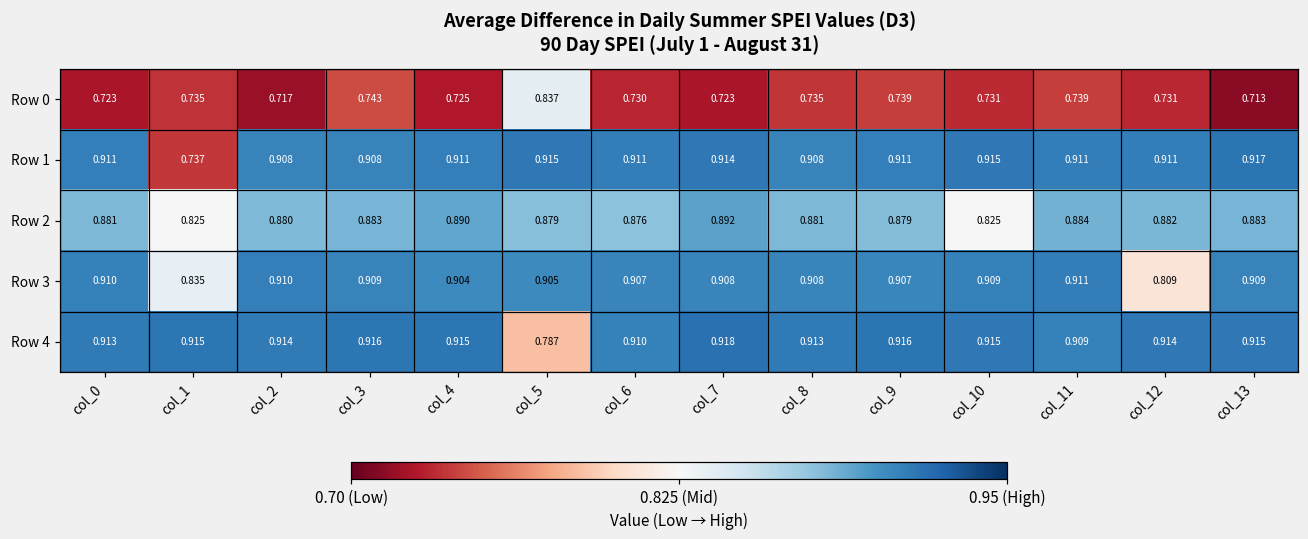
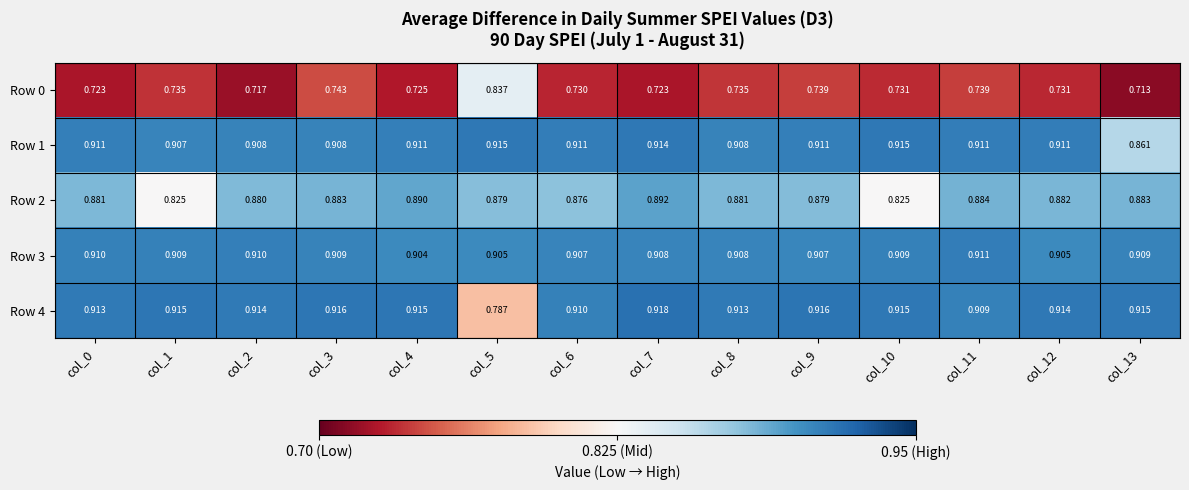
Row 1, col_1: 0.737 -> 0.907
Row 1, col_13: 0.917 -> 0.861
Row 3, col_1: 0.835 -> 0.909
Row 3, col_12: 0.809 -> 0.905
